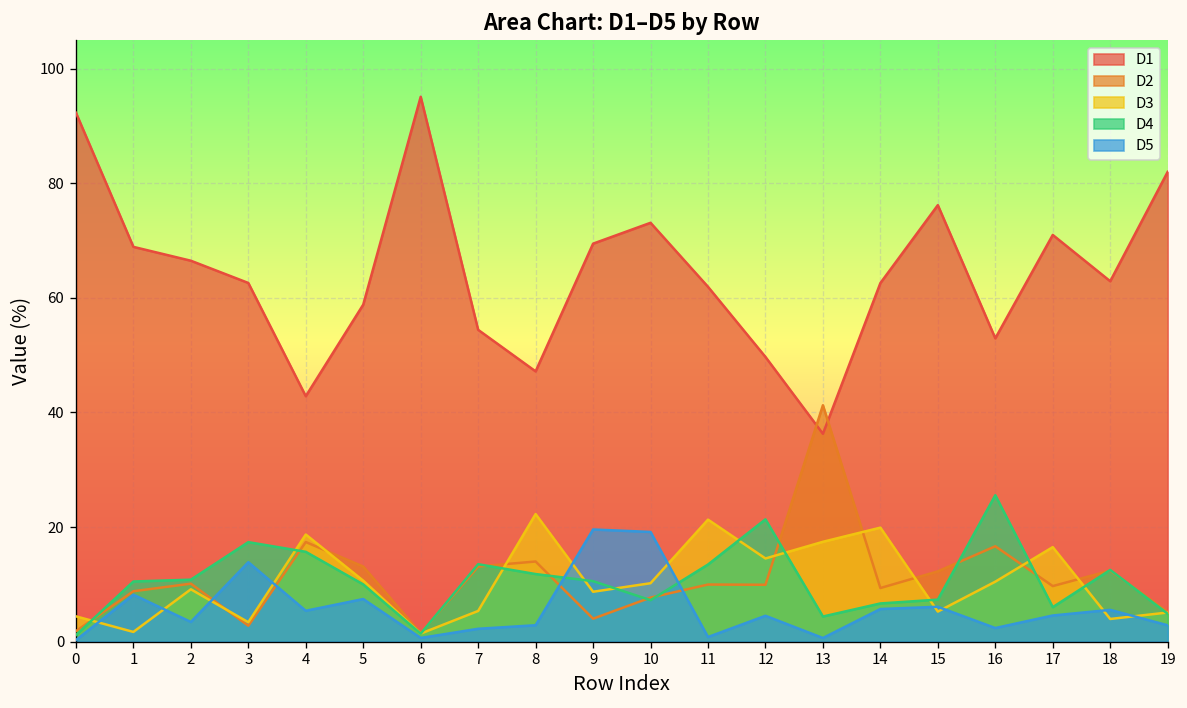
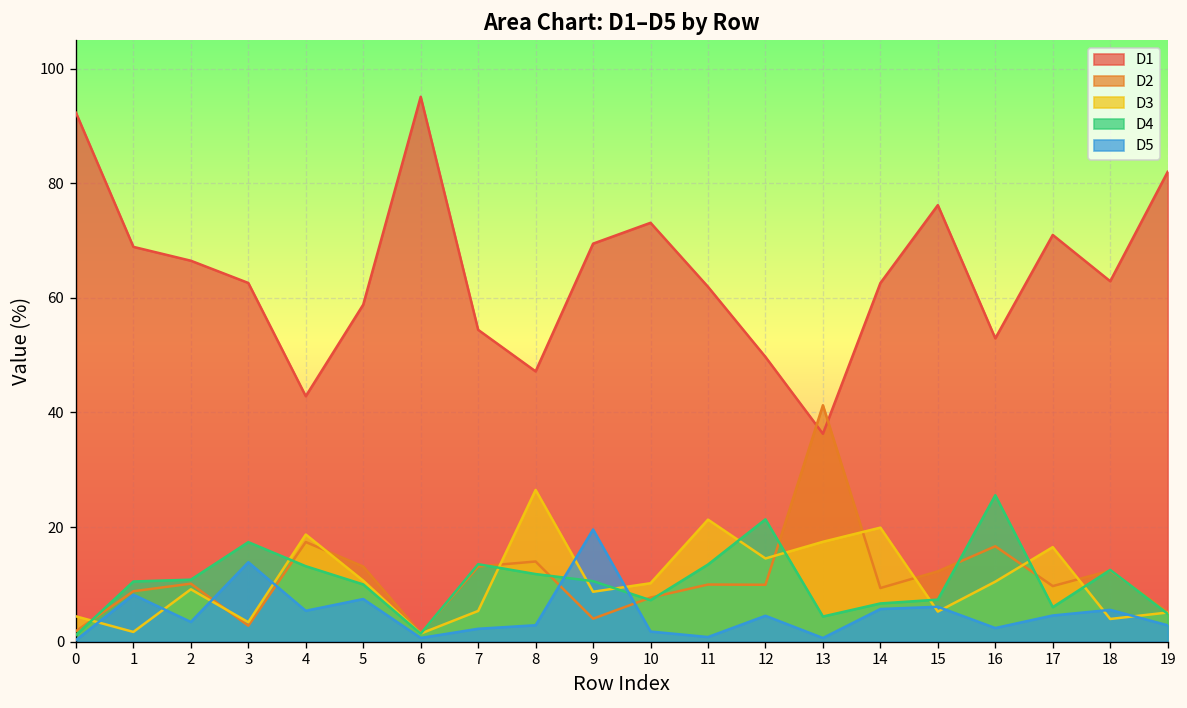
D4, 4: 16 -> 13
D3, 8: 22 -> 26
D5, 10: 19 -> 2
